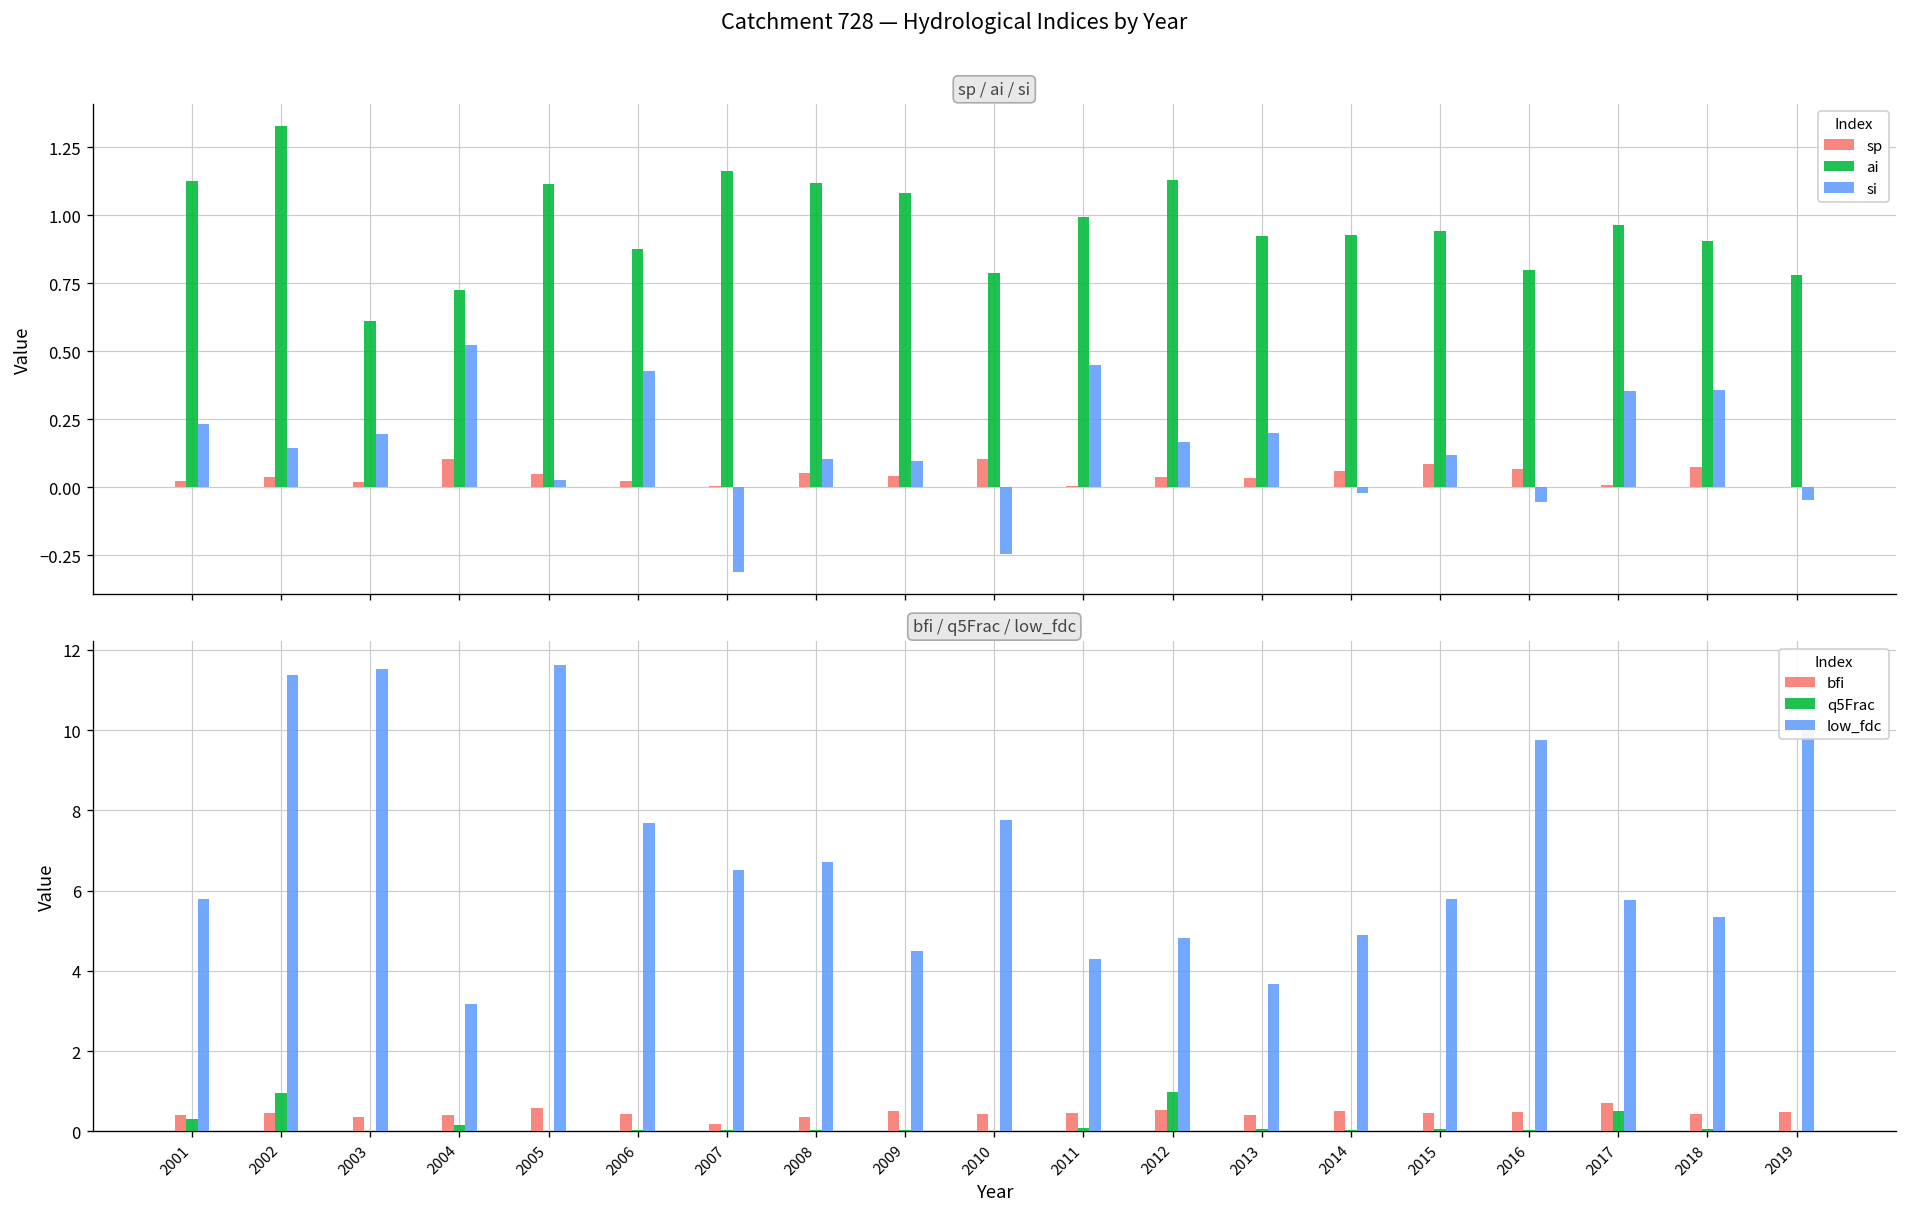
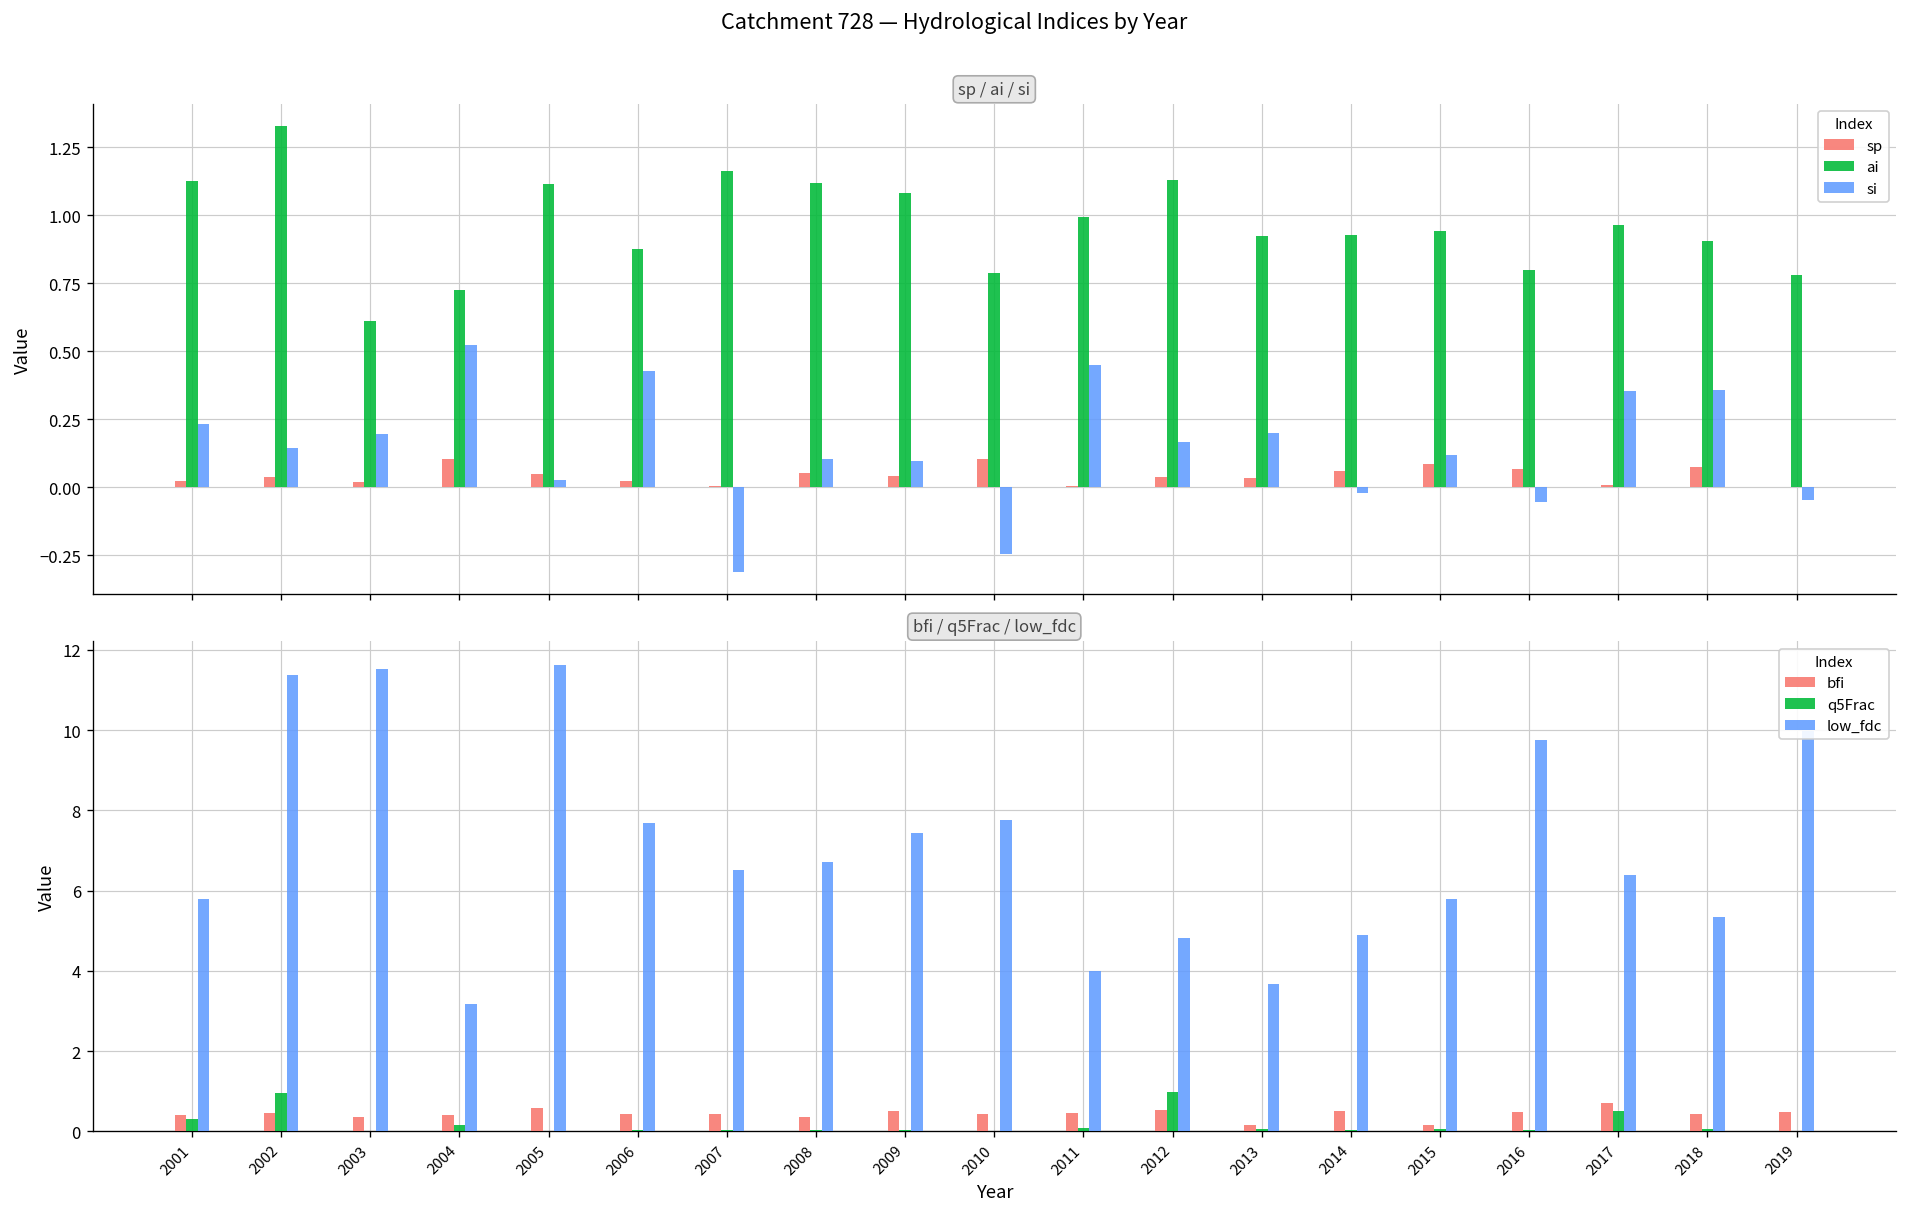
bfi / q5Frac / low_fdc, bfi, 2007: 0.2 -> 0.4
bfi / q5Frac / low_fdc, low_fdc, 2009: 4.5 -> 7.4
bfi / q5Frac / low_fdc, low_fdc, 2011: 4.3 -> 4.0
bfi / q5Frac / low_fdc, bfi, 2013: 0.4 -> 0.2
bfi / q5Frac / low_fdc, bfi, 2015: 0.5 -> 0.2
bfi / q5Frac / low_fdc, low_fdc, 2017: 5.8 -> 6.4
